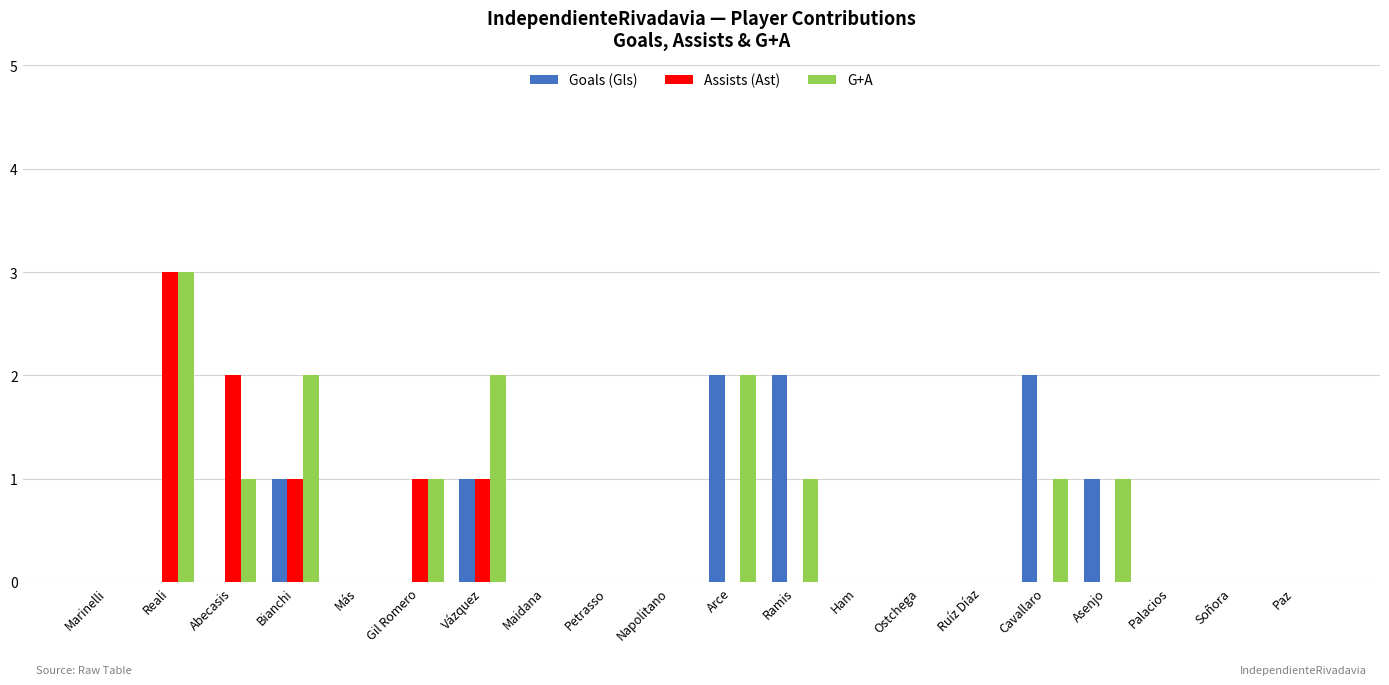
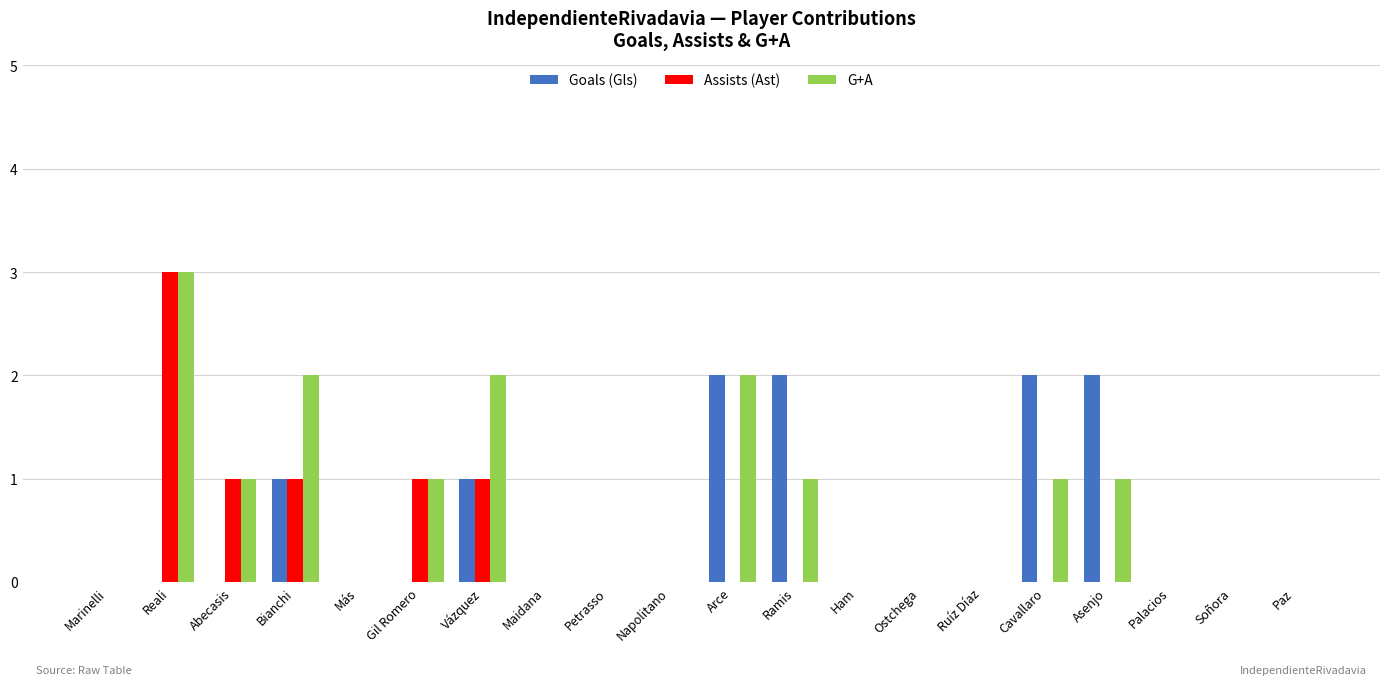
Assists (Ast), Abecasis: 2 -> 1
Goals (Gls), Asenjo: 1 -> 2
